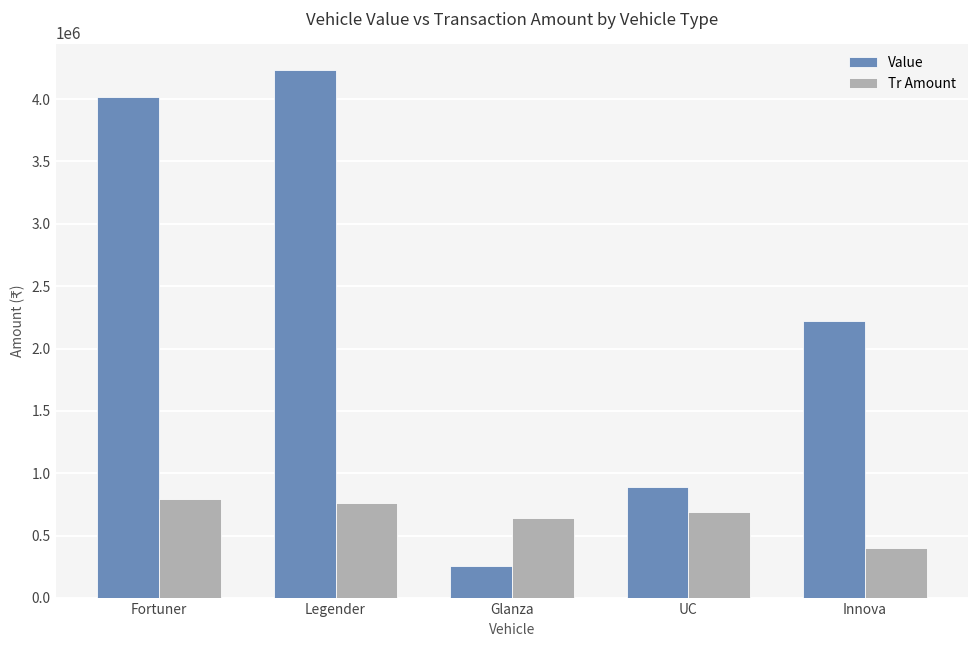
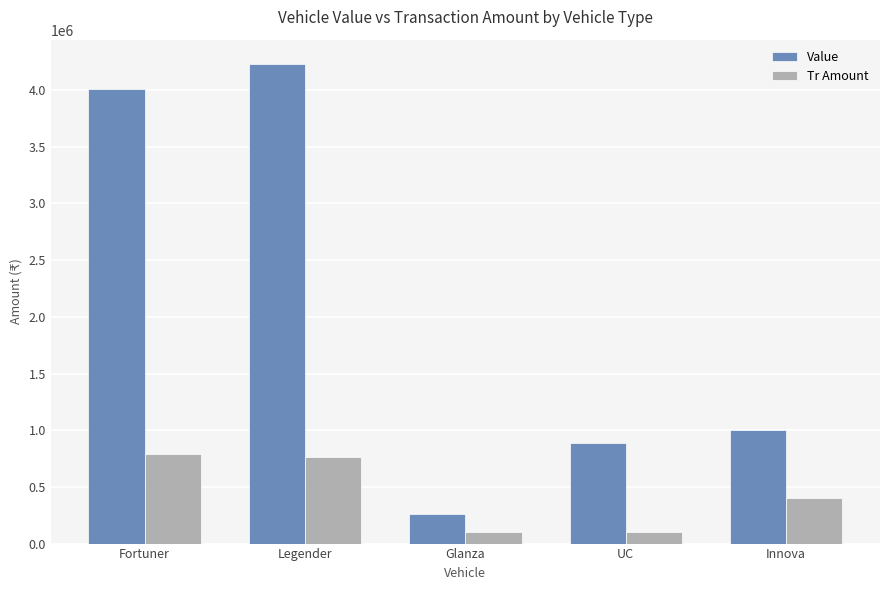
Tr Amount, Glanza: 640000 -> 100000
Tr Amount, UC: 690000 -> 110000
Value, Innova: 2220000 -> 1000000
